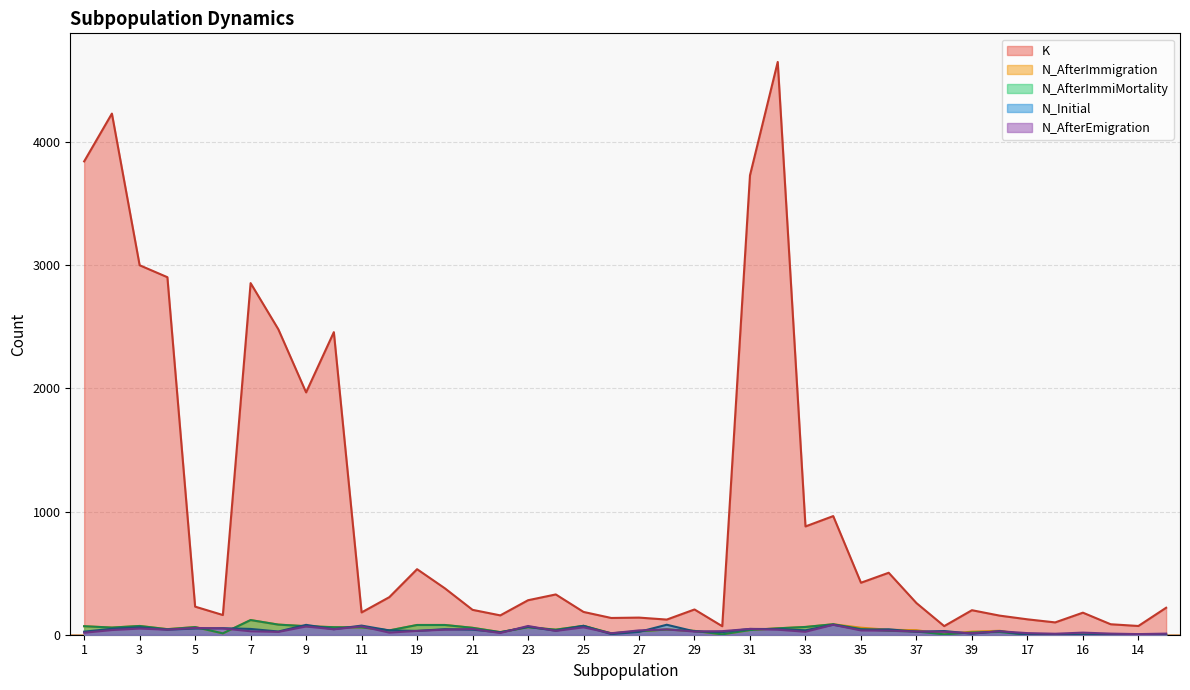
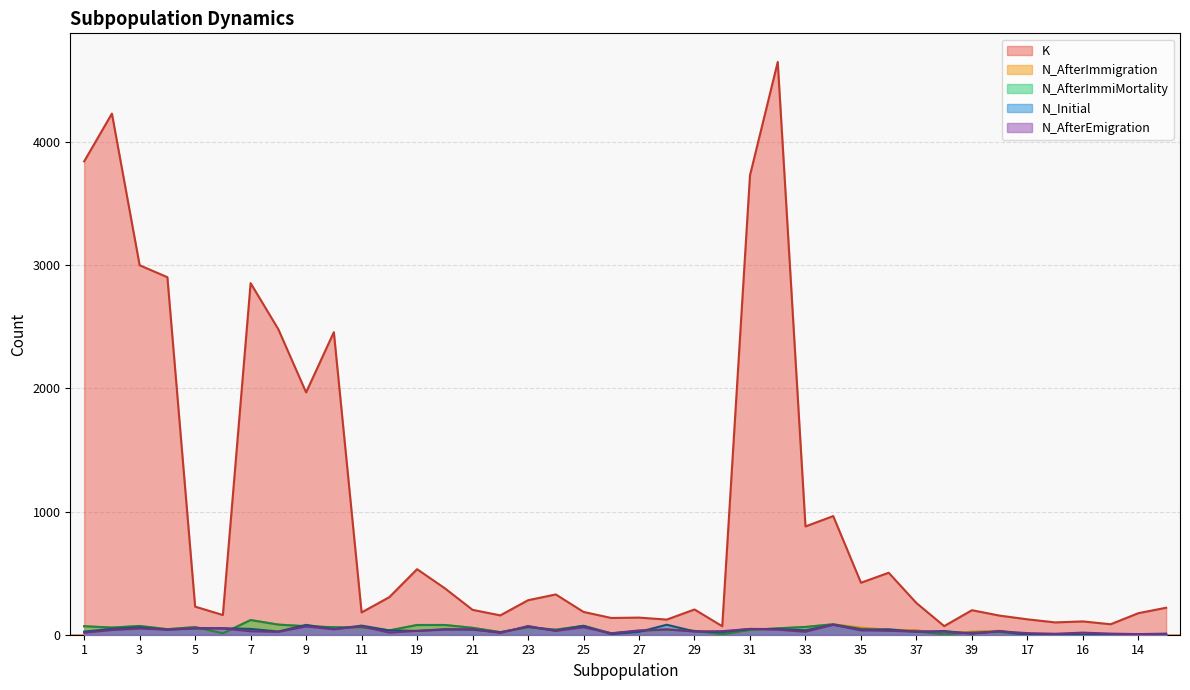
K, 16: 180 -> 110
K, 14: 70 -> 180
